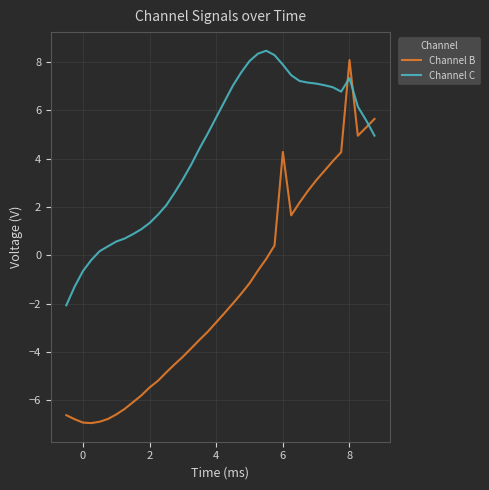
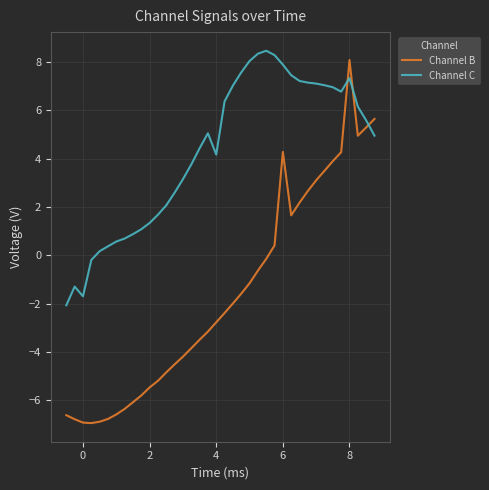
Channel C, 0: -0.7 -> -1.7
Channel C, 4: 5.7 -> 4.2
